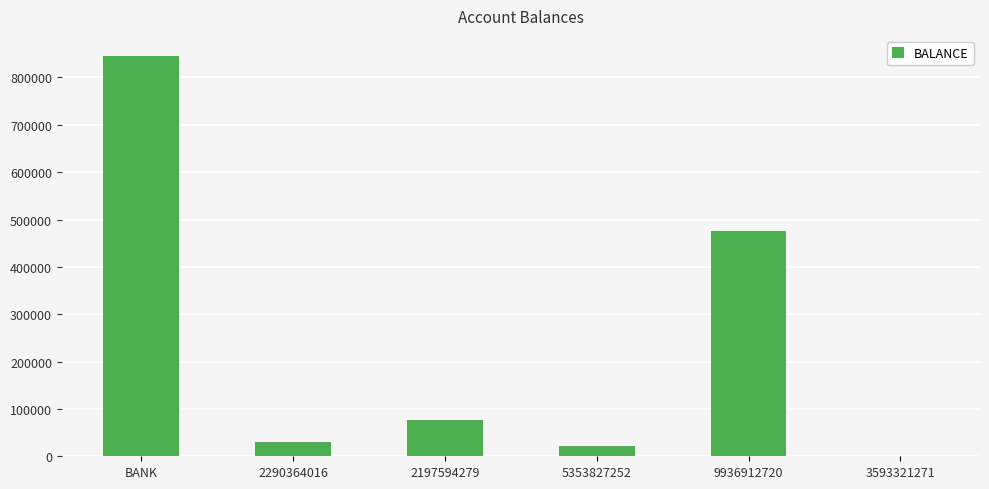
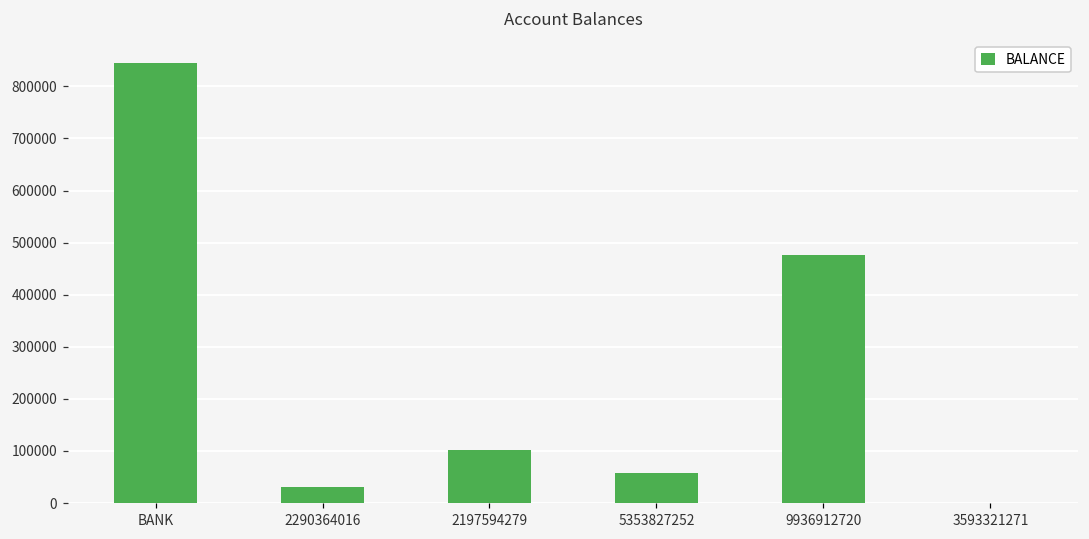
2197594279: 80000 -> 100000
5353827252: 20000 -> 60000
